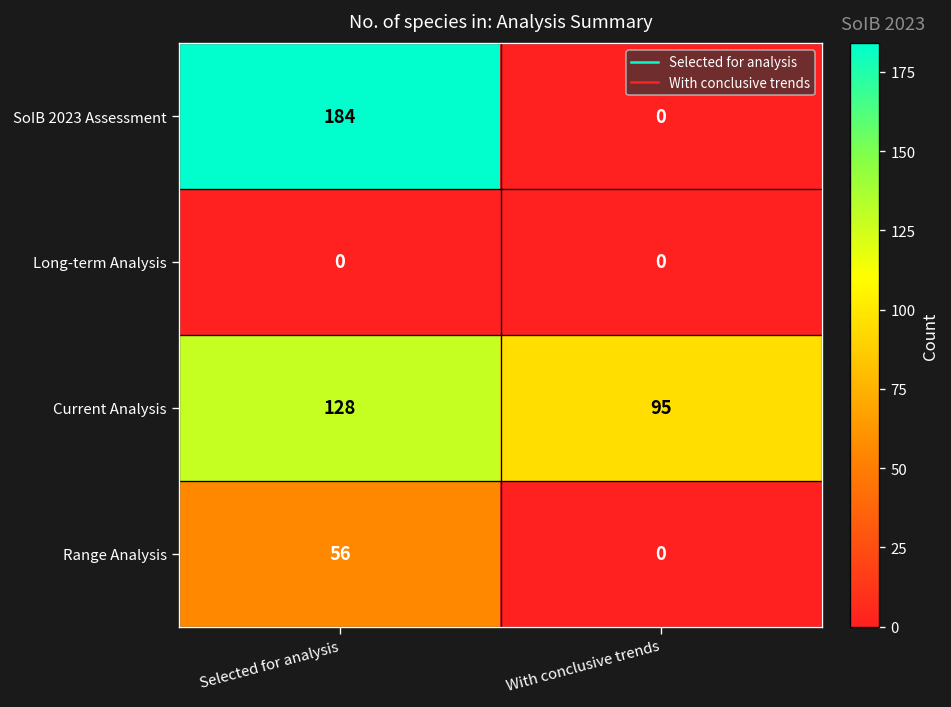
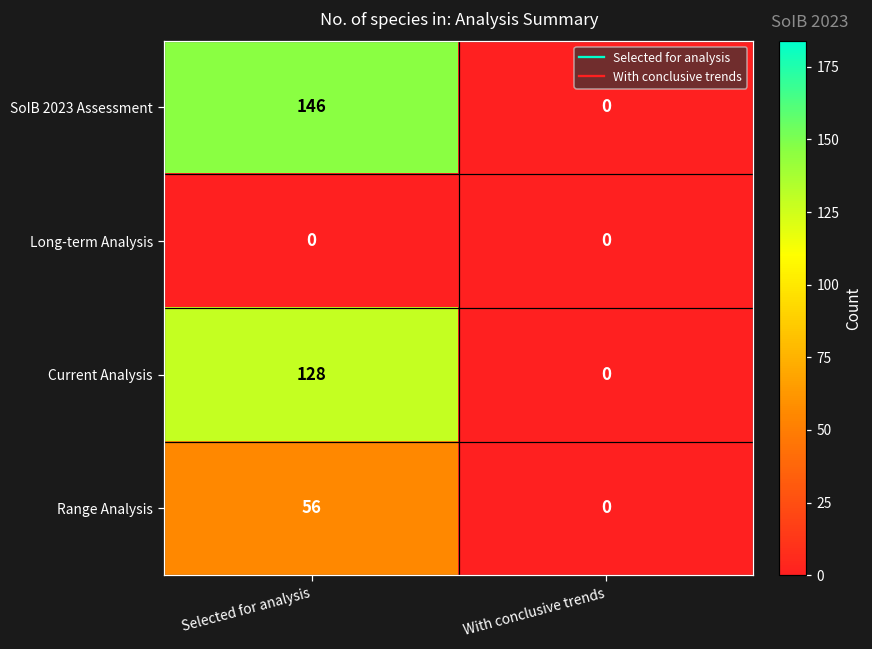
SoIB 2023 Assessment, Selected for analysis: 184 -> 146
Current Analysis, With conclusive trends: 95 -> 0
